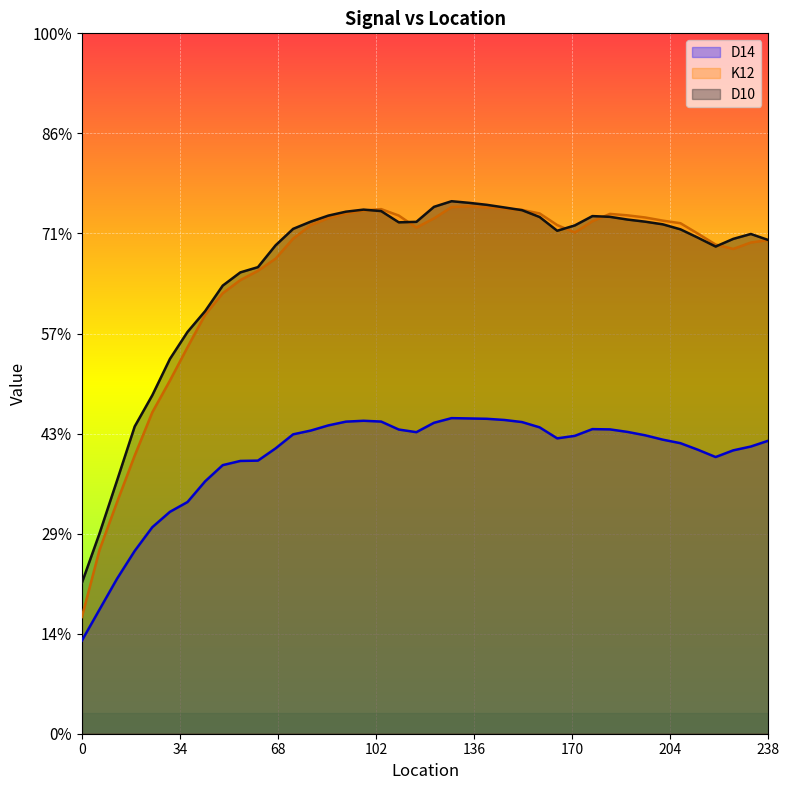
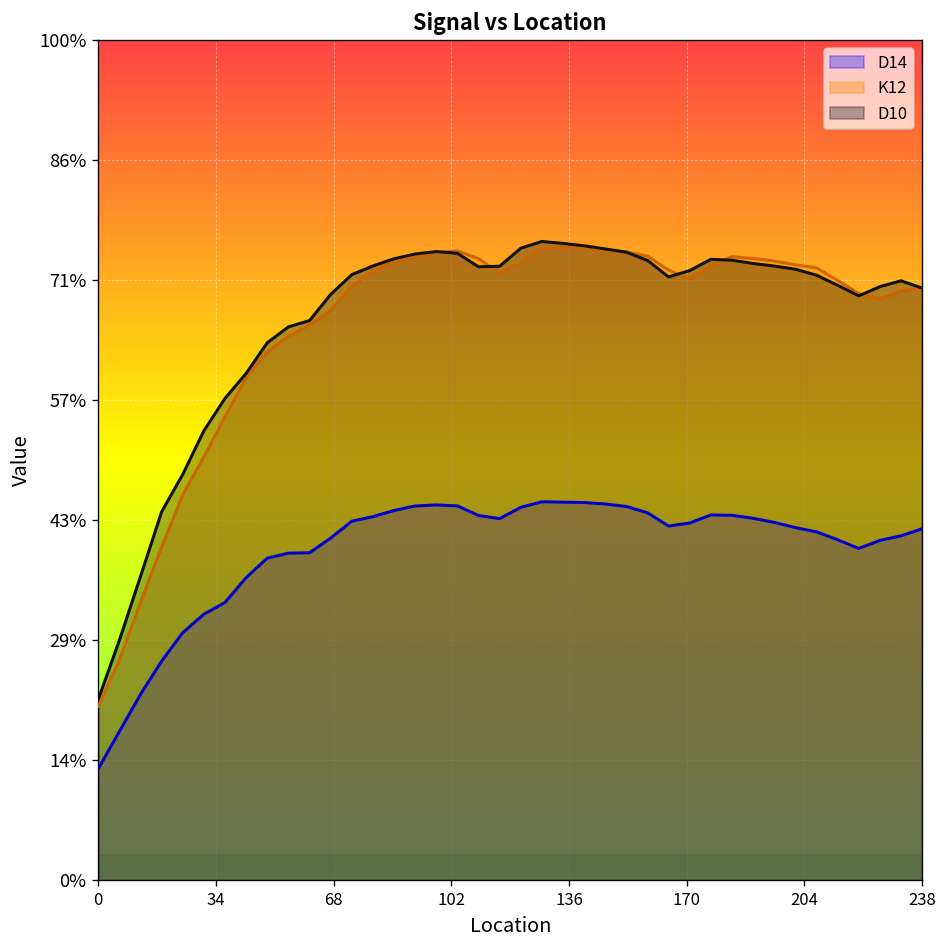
K12, 0: 17% -> 21%
